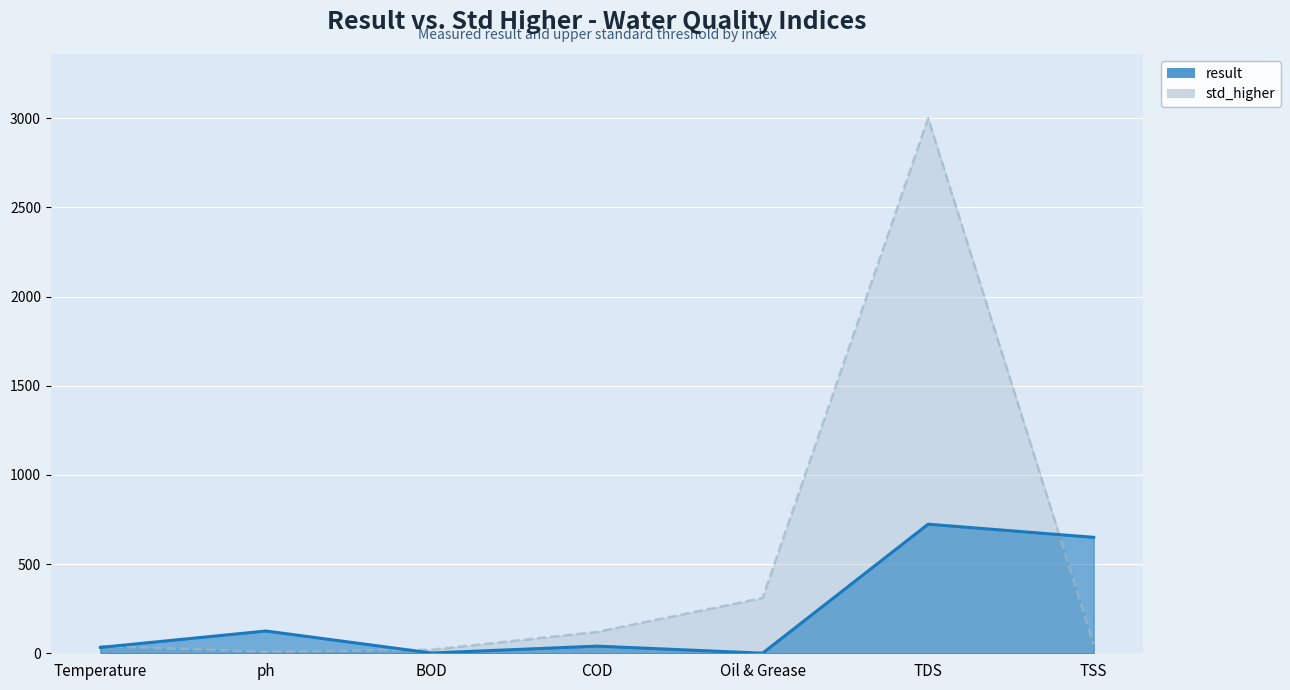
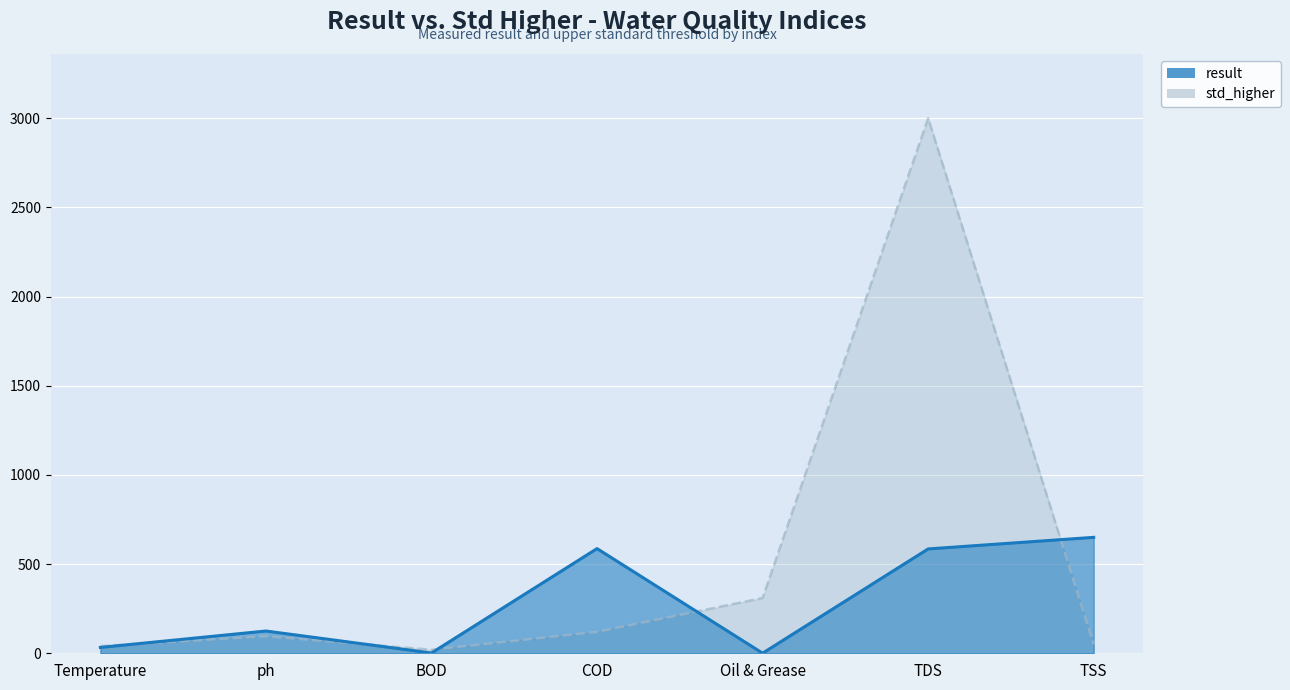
std_higher, ph: 10 -> 100
result, COD: 40 -> 590
result, TDS: 720 -> 590
